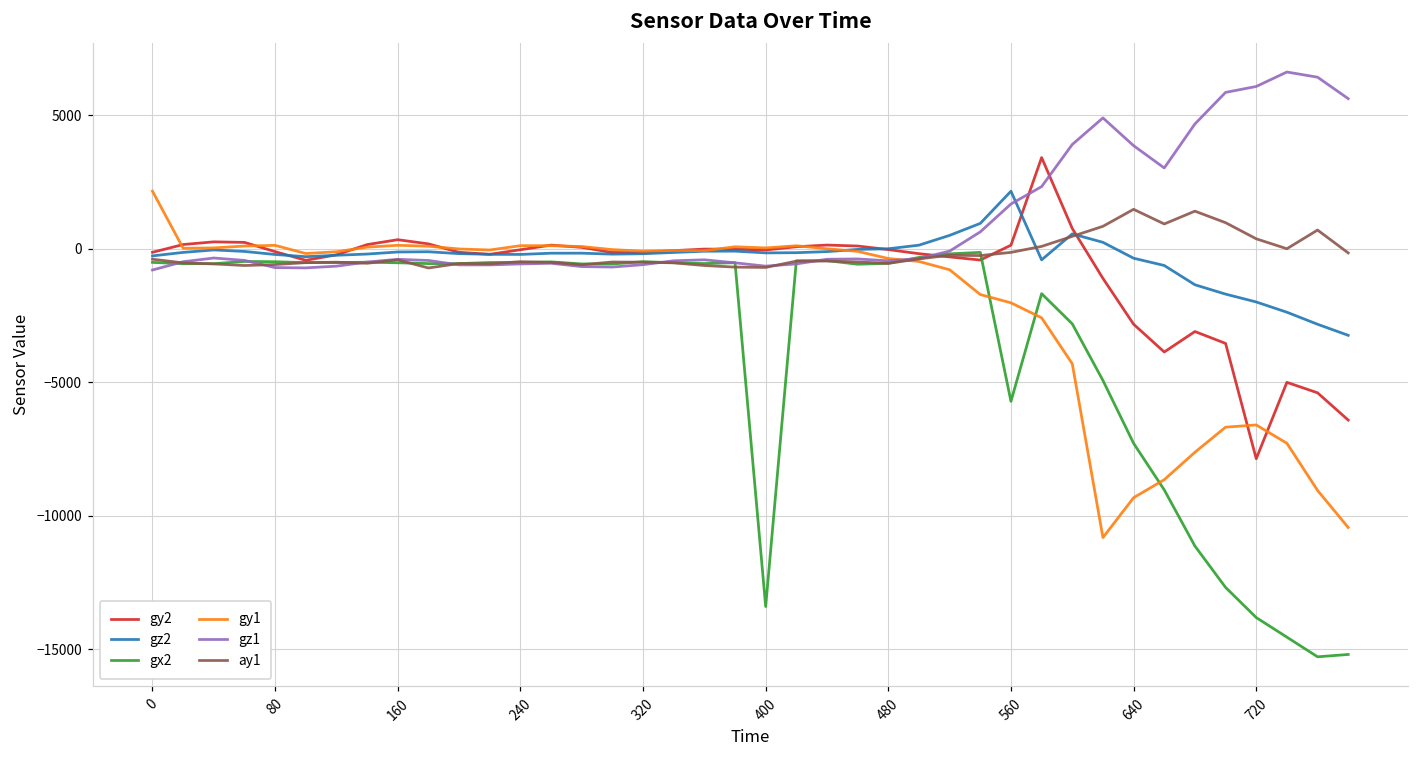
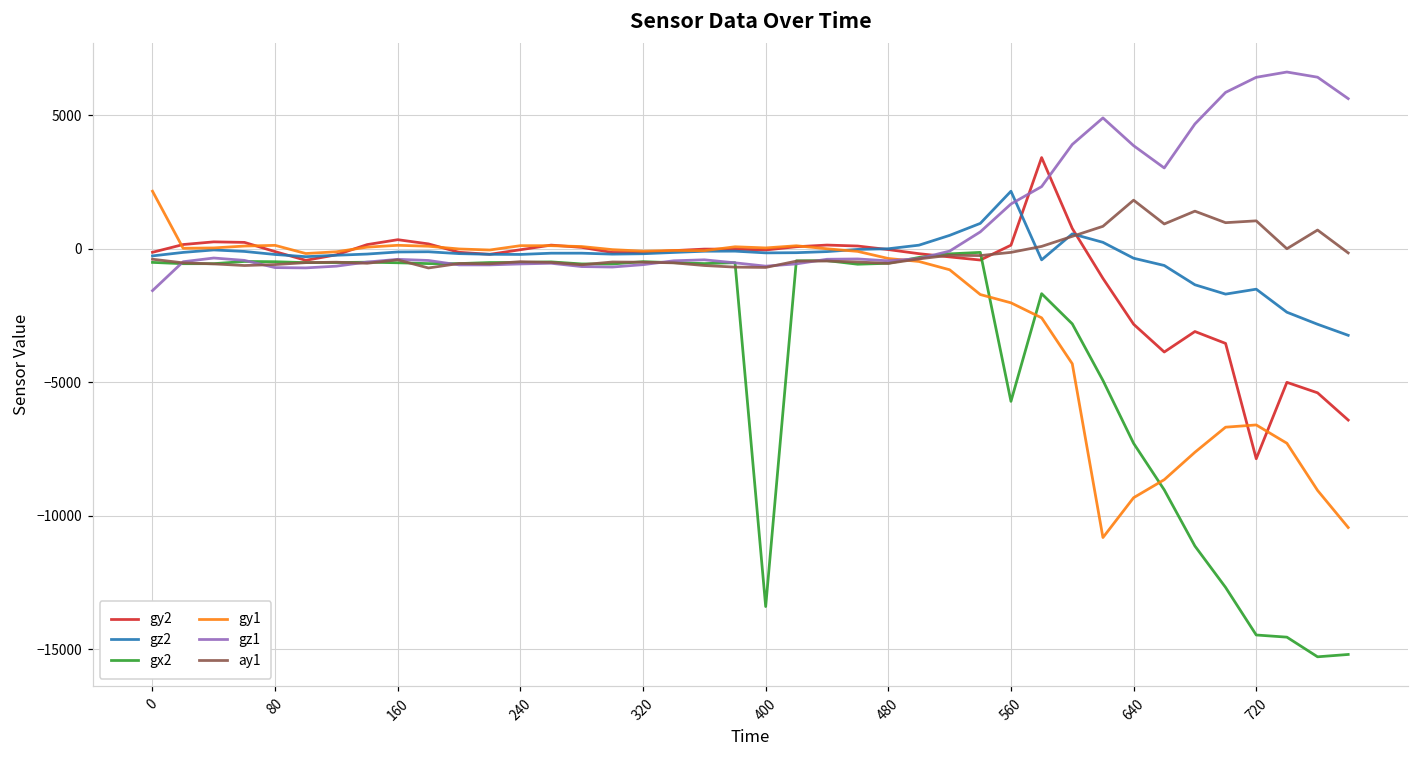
gz1, 0: -800 -> -1600
ay1, 640: 1500 -> 1800
gz2, 720: -2000 -> -1500
gx2, 720: -13800 -> -14500
gz1, 720: 6100 -> 6400
ay1, 720: 400 -> 1000
